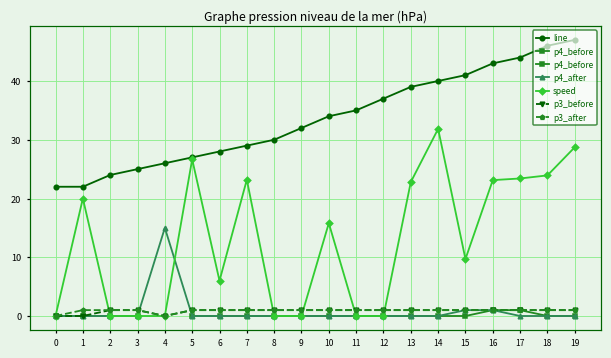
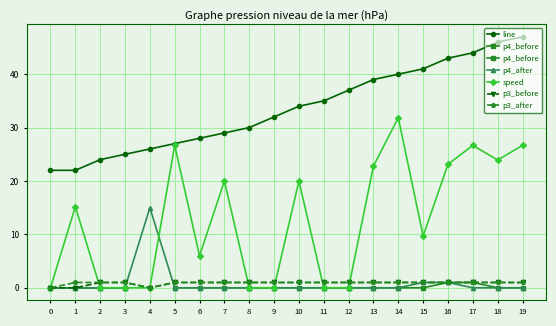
speed, 1: 20 -> 15
speed, 7: 23 -> 20
speed, 10: 16 -> 20
speed, 17: 23 -> 27
speed, 19: 29 -> 27
